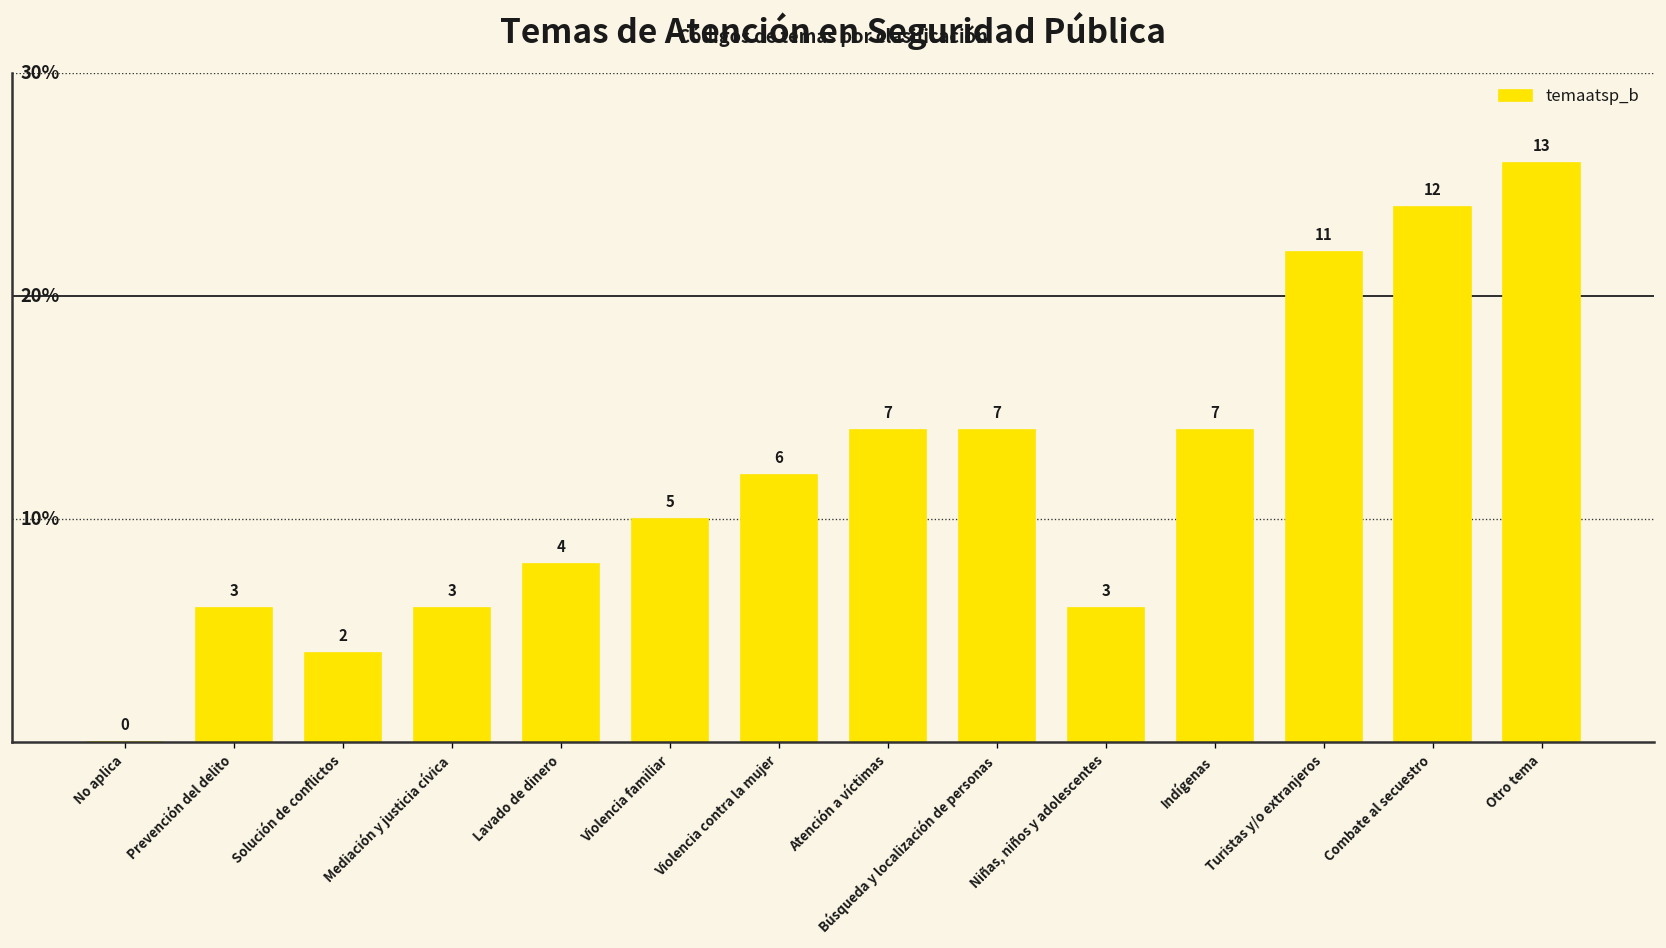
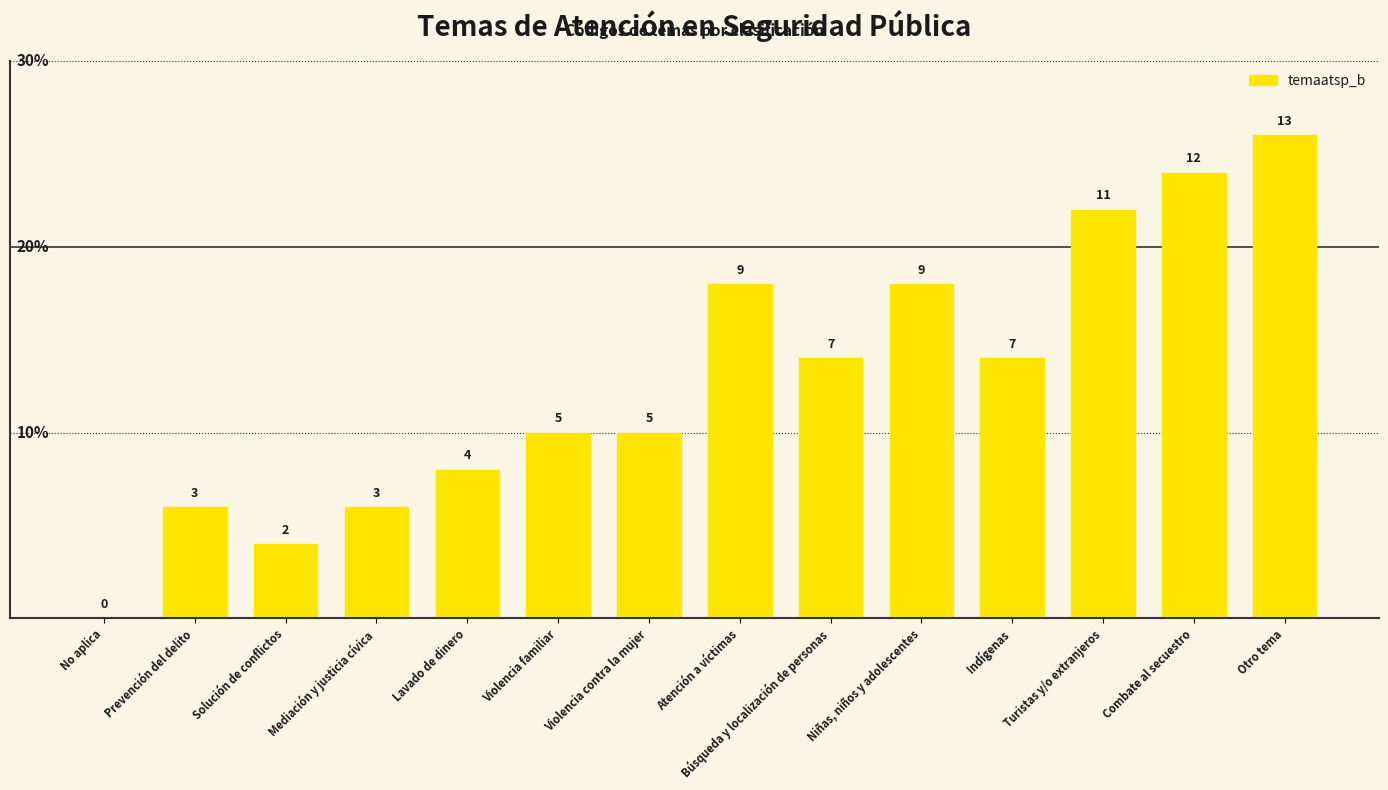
Violencia contra la mujer: 6 -> 5
Atención a víctimas: 7 -> 9
Niñas, niños y adolescentes: 3 -> 9
